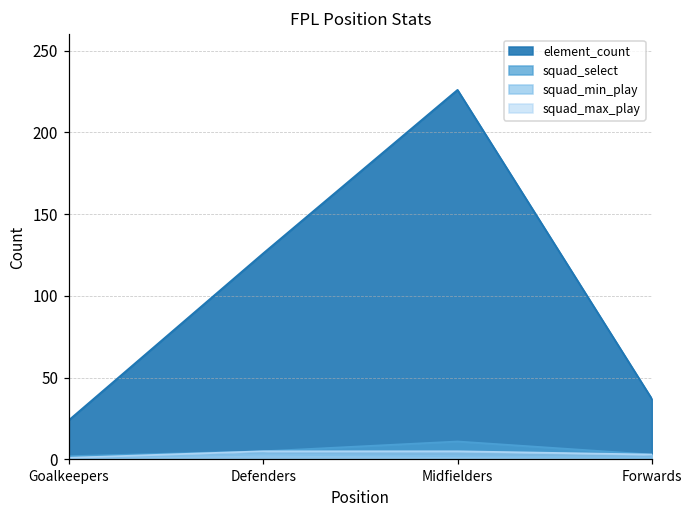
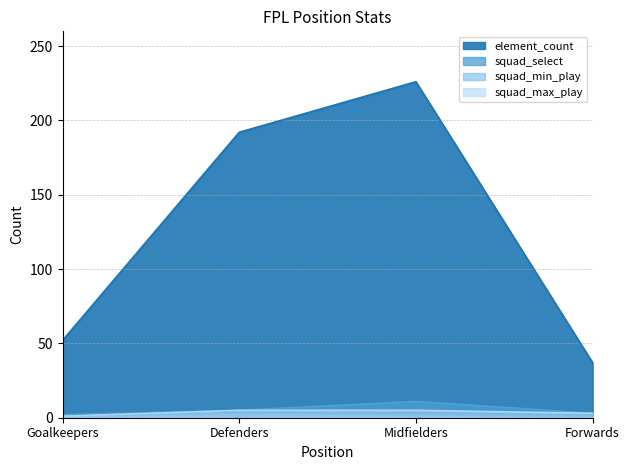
element_count, Goalkeepers: 24 -> 52
element_count, Defenders: 126 -> 192
